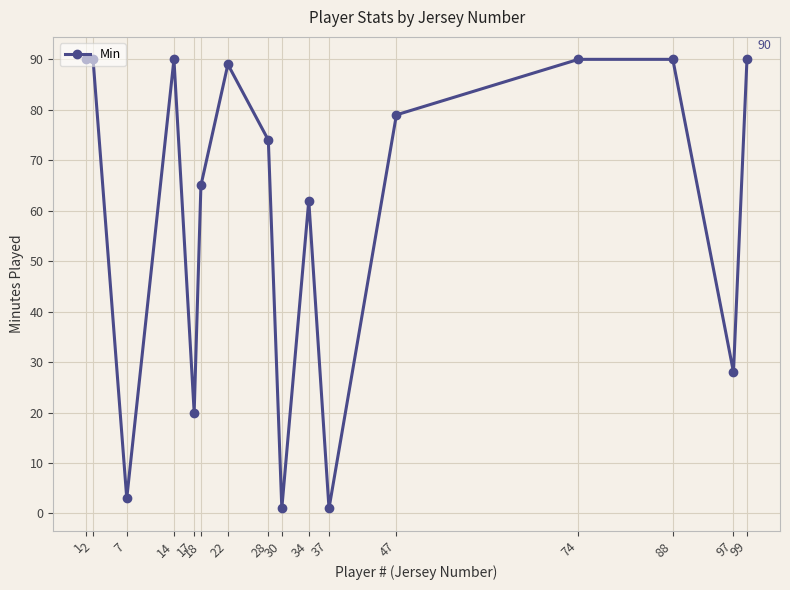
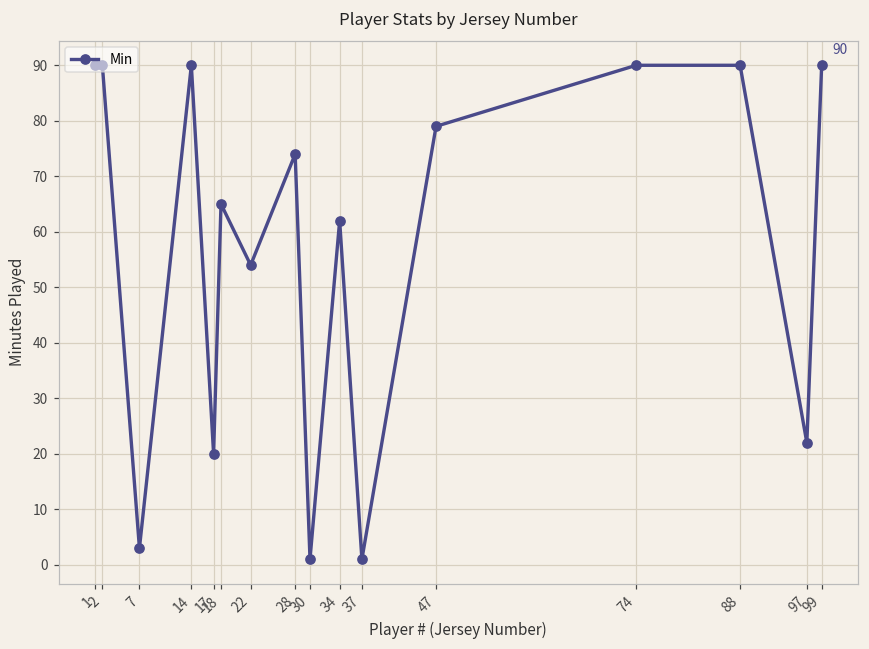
22: 89 -> 54
97: 28 -> 22
